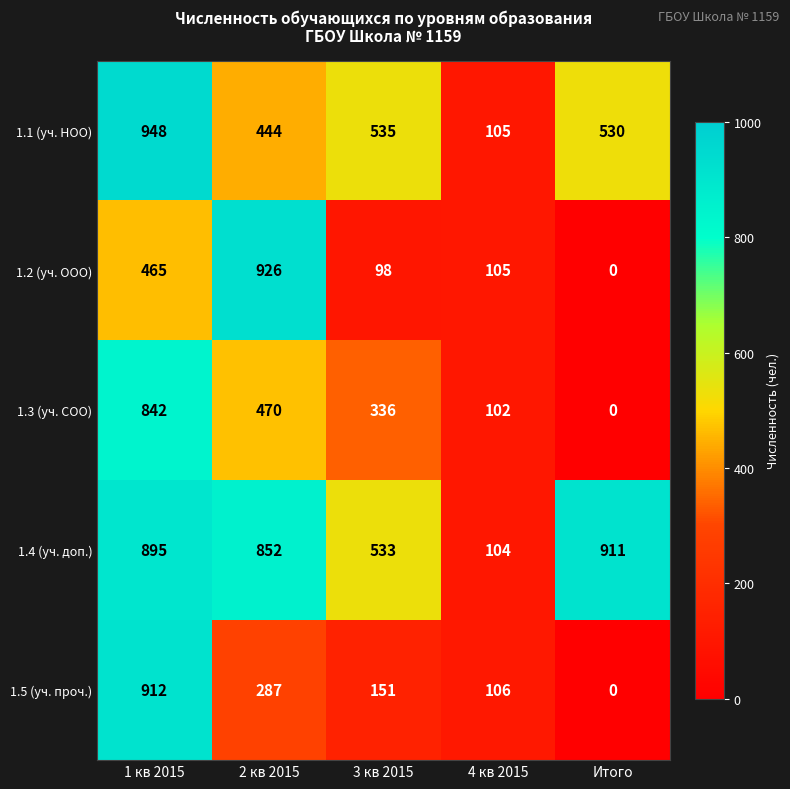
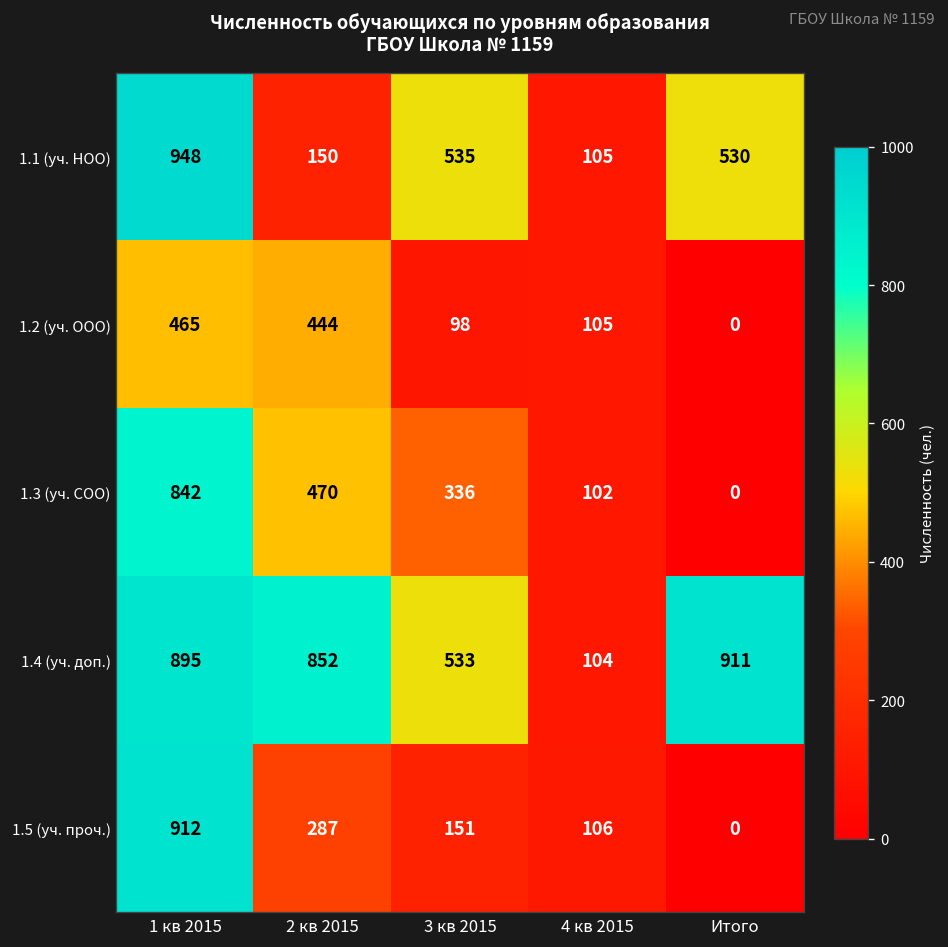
1.1 (уч. НОО), 2 кв 2015: 444 -> 150
1.2 (уч. ООО), 2 кв 2015: 926 -> 444
